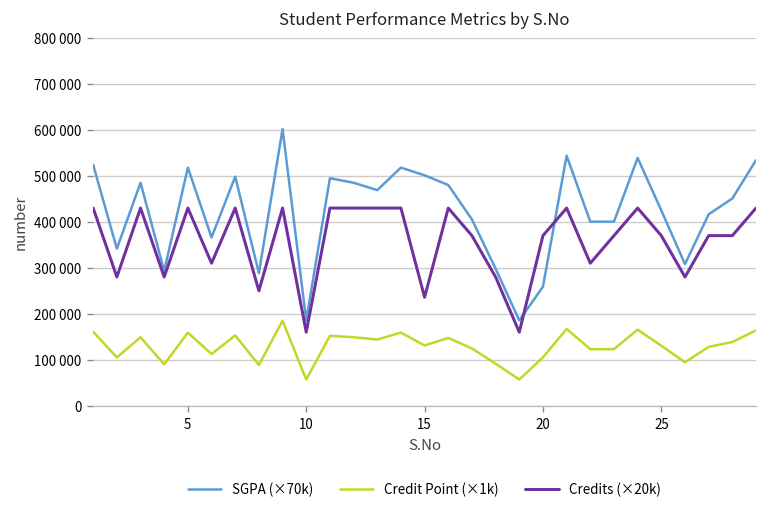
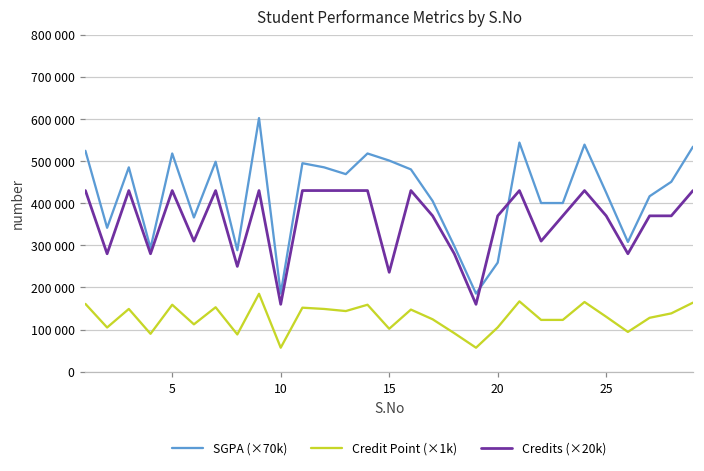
Credit Point (×1k), 15: 130000 -> 100000
